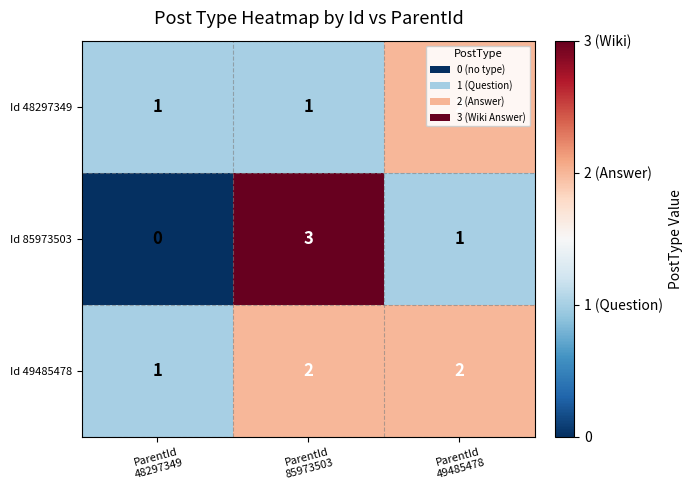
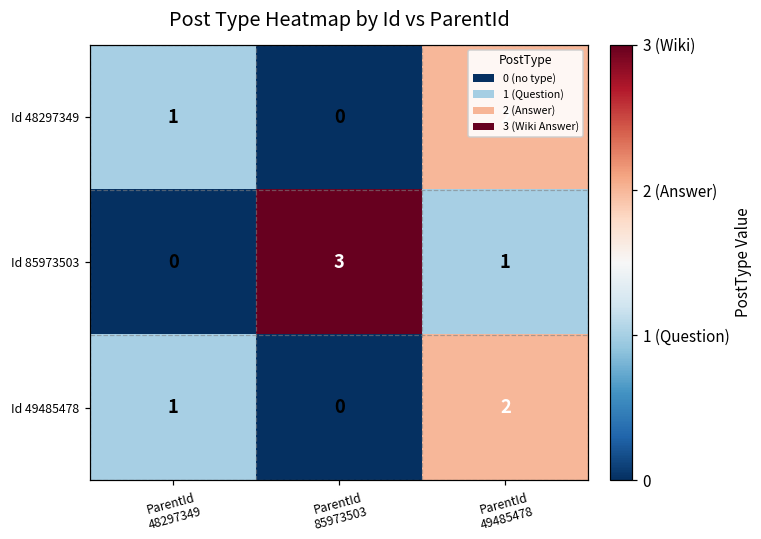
Id 48297349, ParentId 85973503: 1 -> 0
Id 49485478, ParentId 85973503: 2 -> 0
